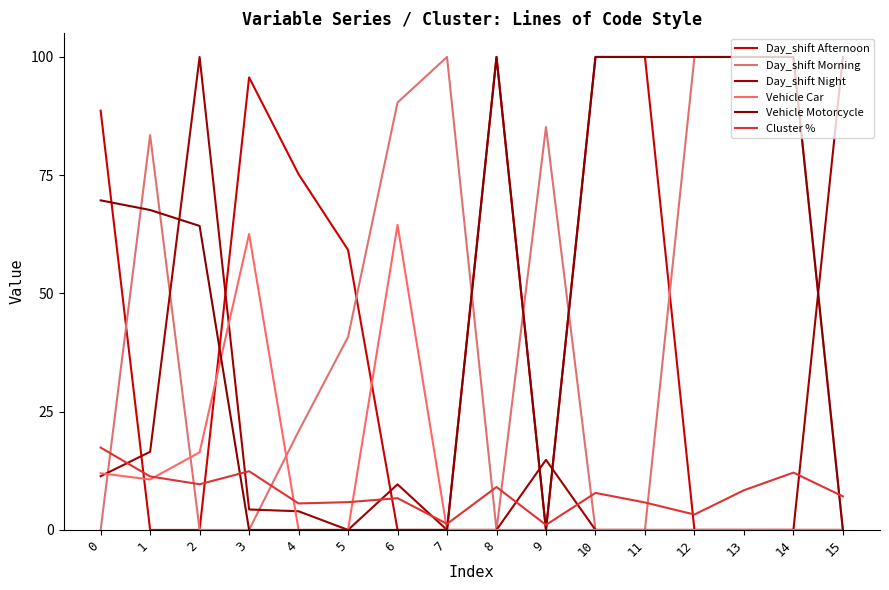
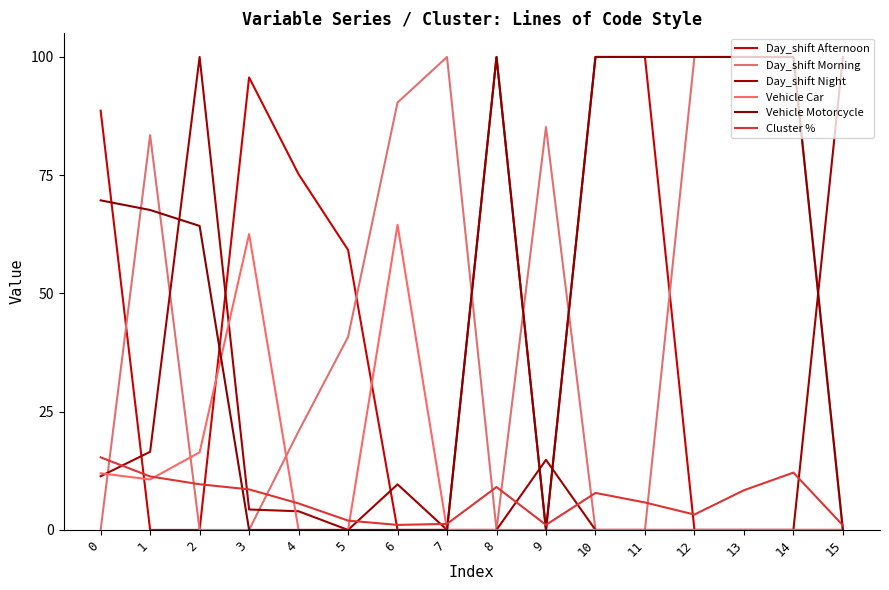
Cluster %, 0: 17 -> 15
Cluster %, 3: 12 -> 9
Cluster %, 5: 6 -> 2
Cluster %, 6: 7 -> 1
Cluster %, 15: 7 -> 1
